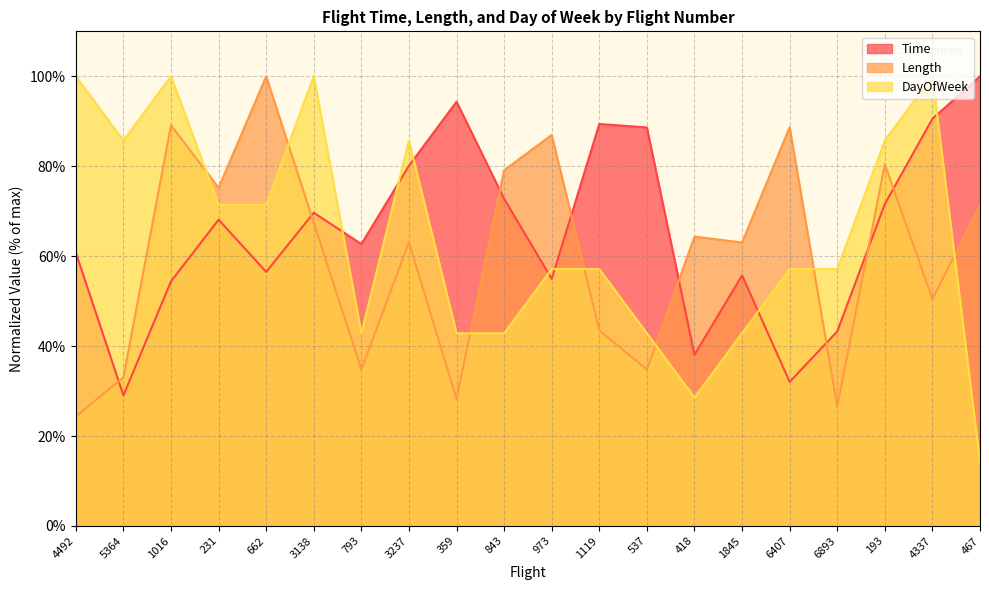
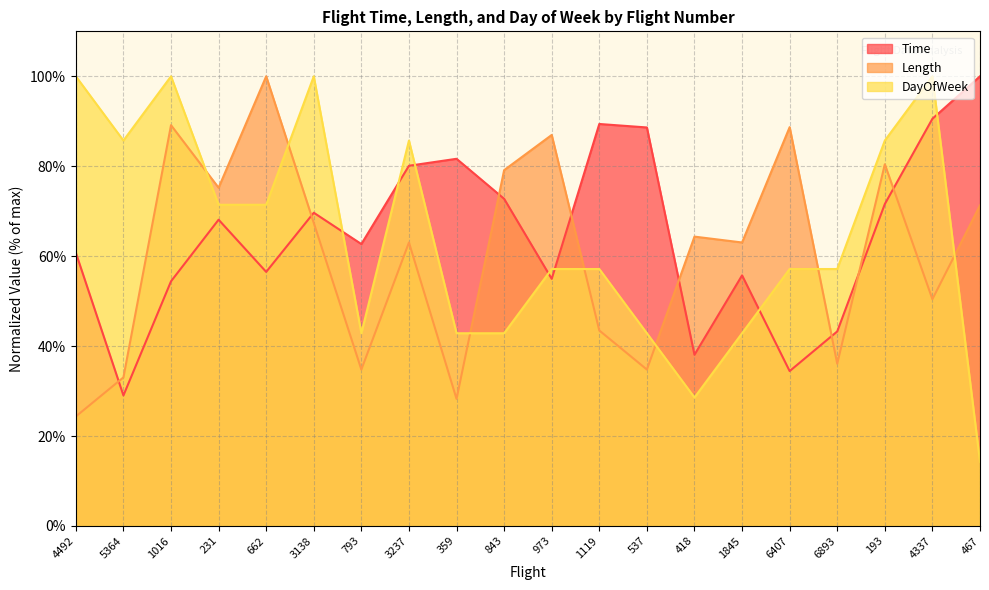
Time, 359: 94% -> 82%
Time, 6407: 32% -> 34%
Length, 6893: 27% -> 36%
